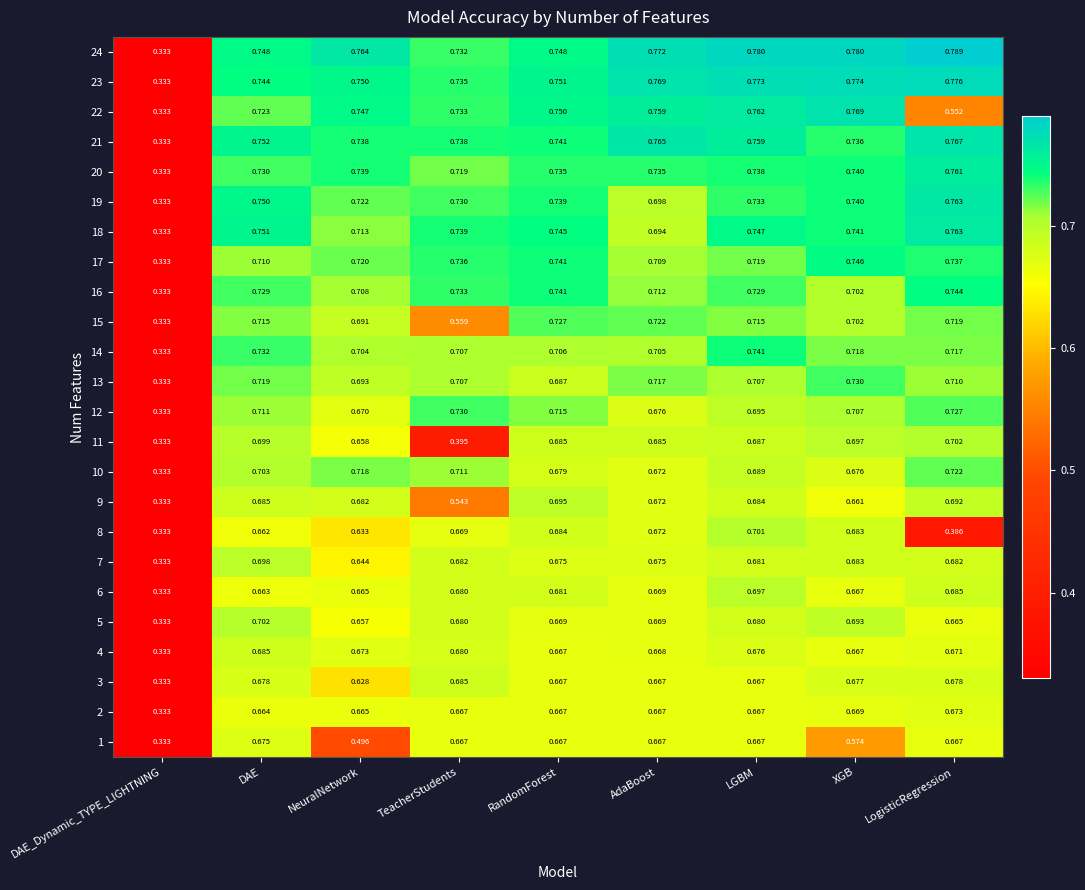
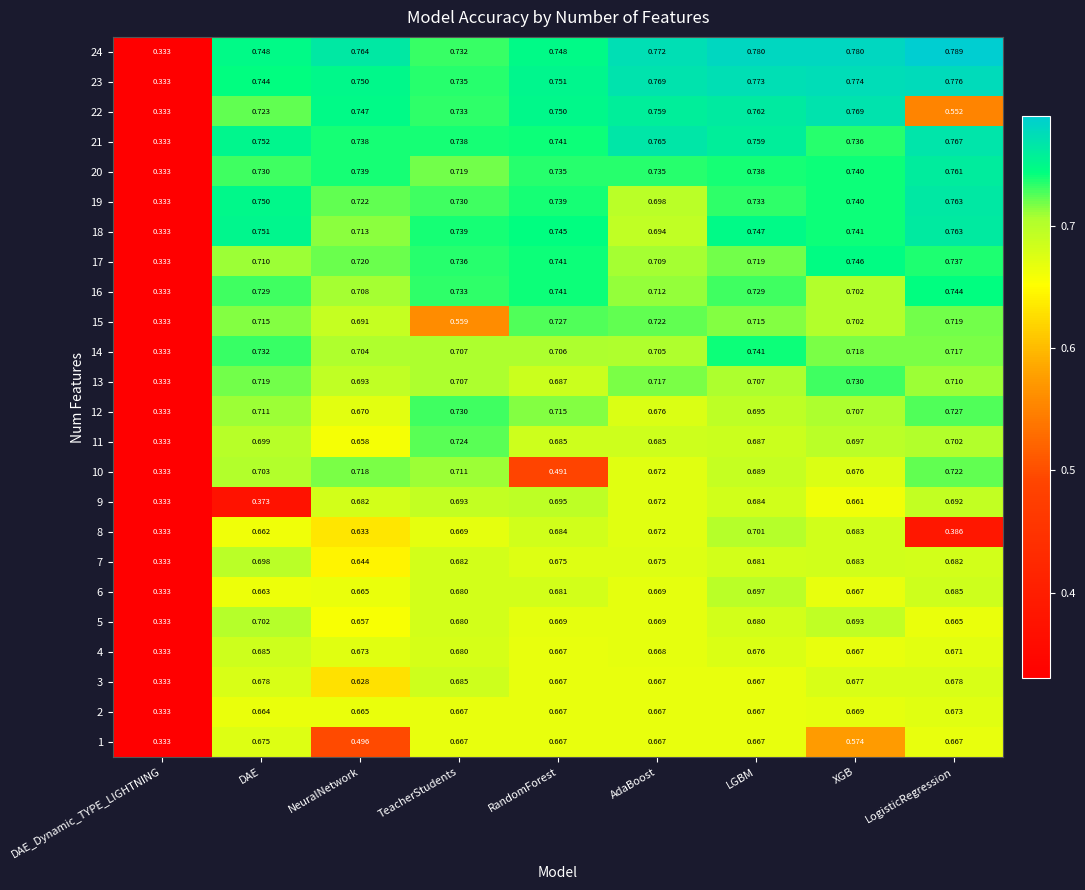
11, TeacherStudents: 0.395 -> 0.724
10, RandomForest: 0.679 -> 0.491
9, DAE: 0.685 -> 0.373
9, TeacherStudents: 0.543 -> 0.693
